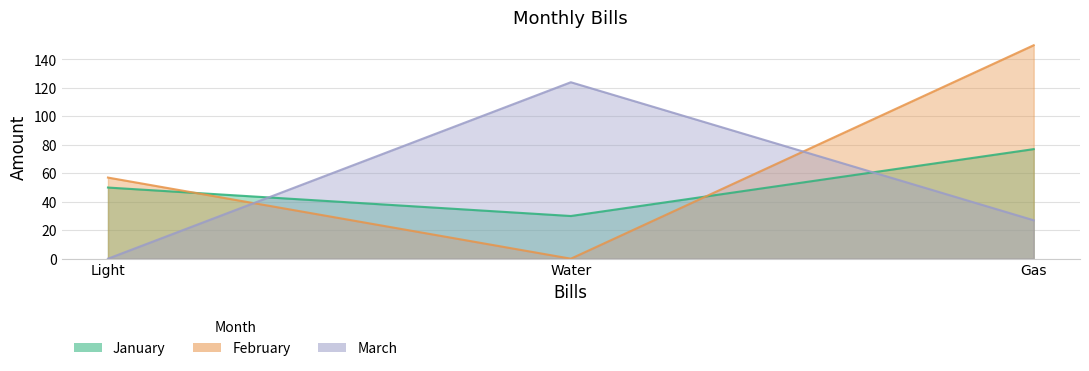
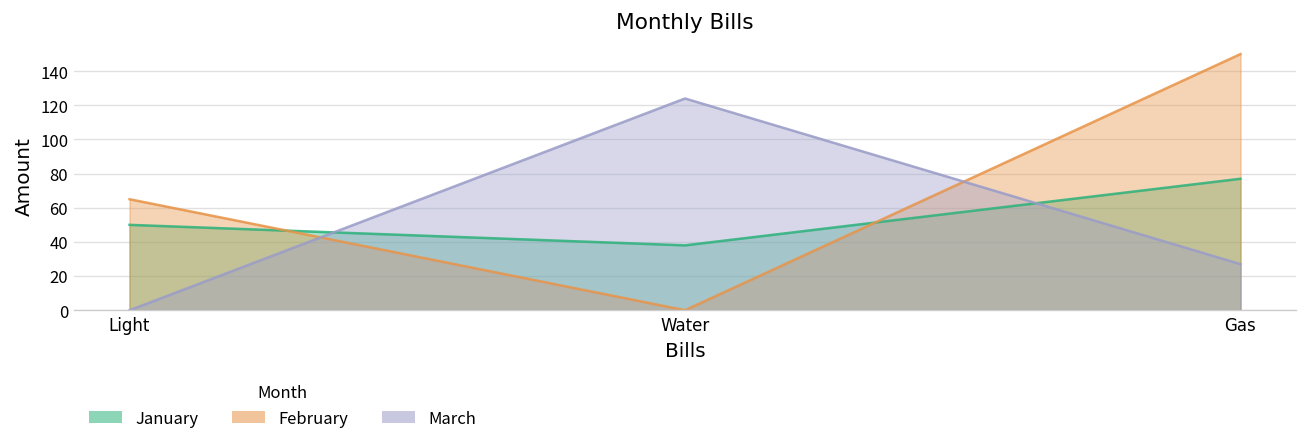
February, Light: 57 -> 65
January, Water: 30 -> 38
